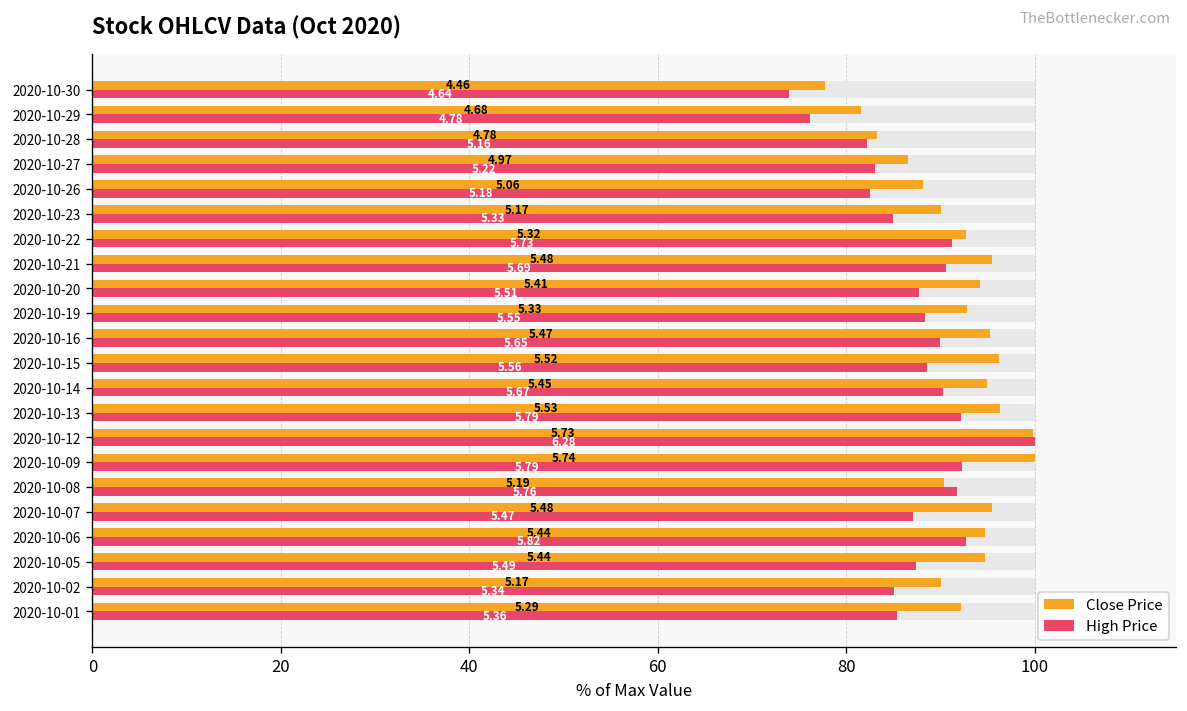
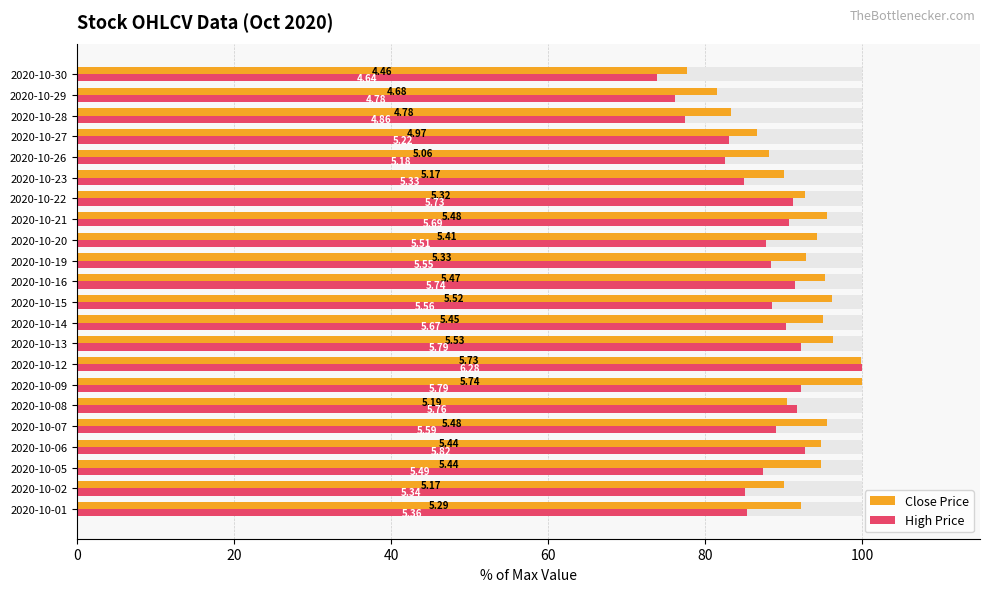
High Price, 2020-10-28: 5.16 -> 4.86
High Price, 2020-10-16: 5.65 -> 5.74
High Price, 2020-10-07: 5.47 -> 5.59
